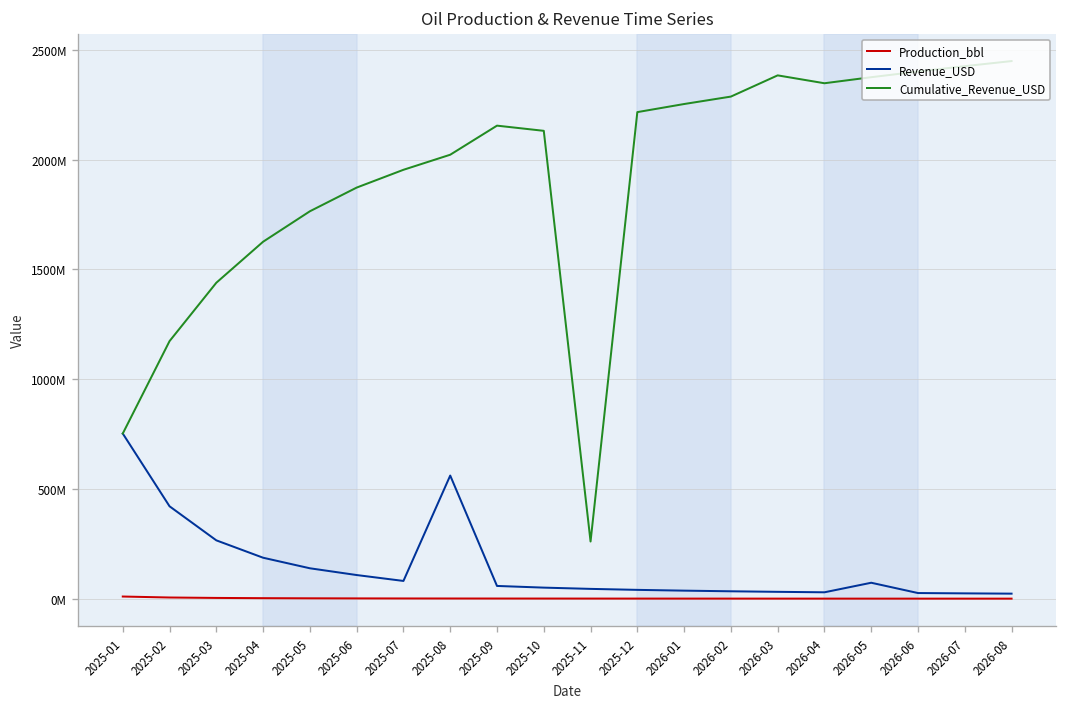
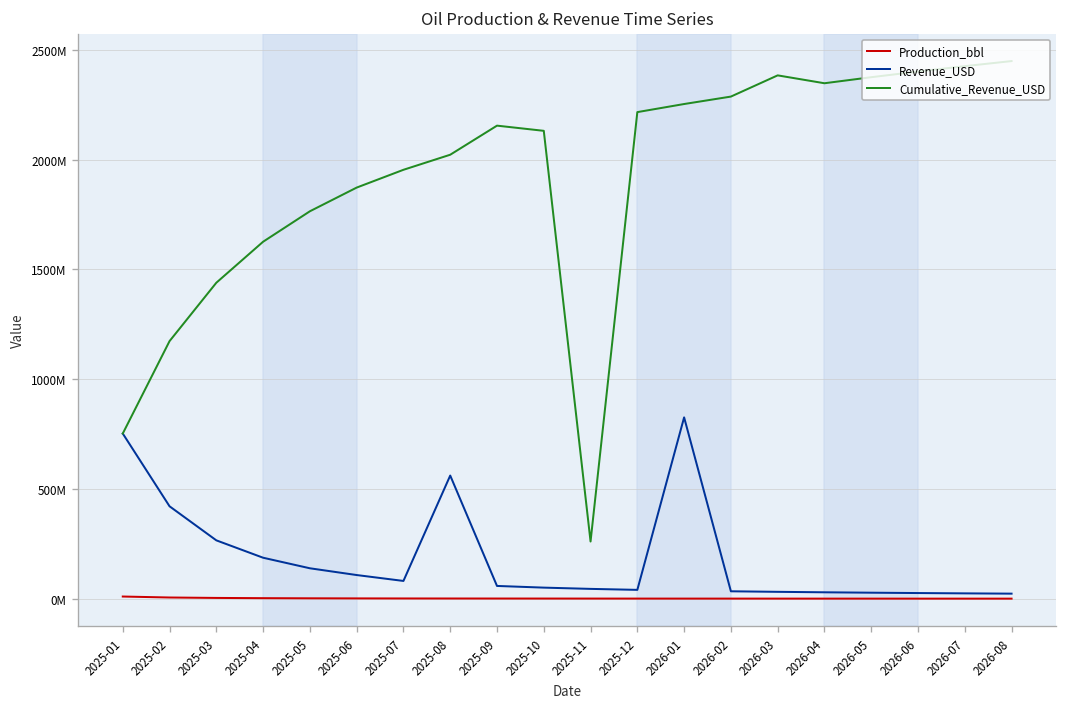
Revenue_USD, 2026-01: 40000000 -> 830000000
Revenue_USD, 2026-05: 70000000 -> 30000000
